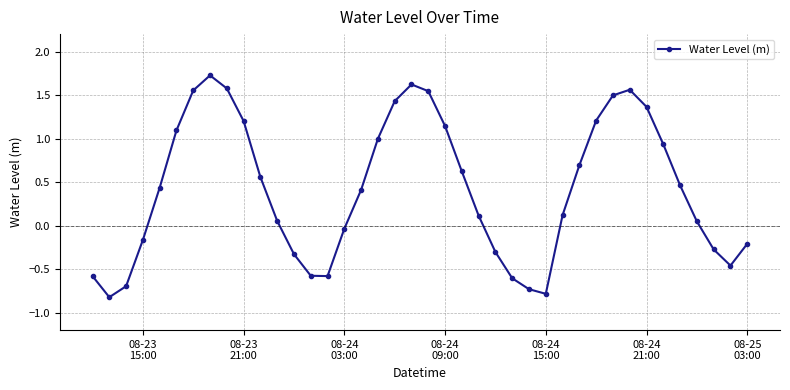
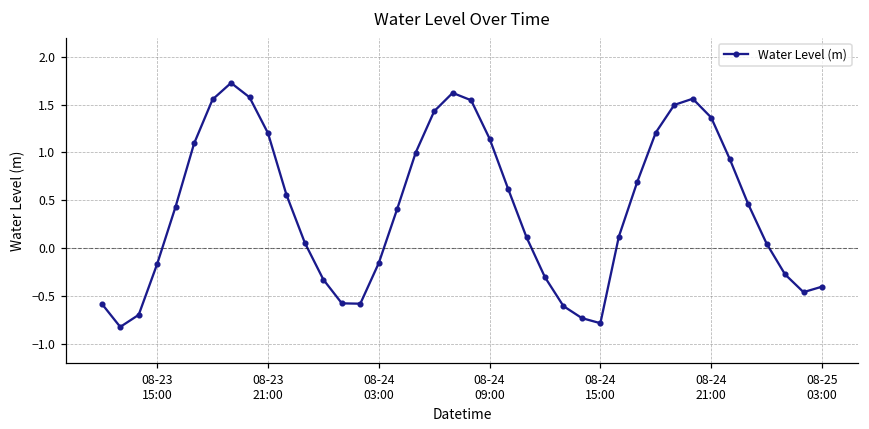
08-24 03:00: 0.0 -> -0.2
08-25 03:00: -0.2 -> -0.4
